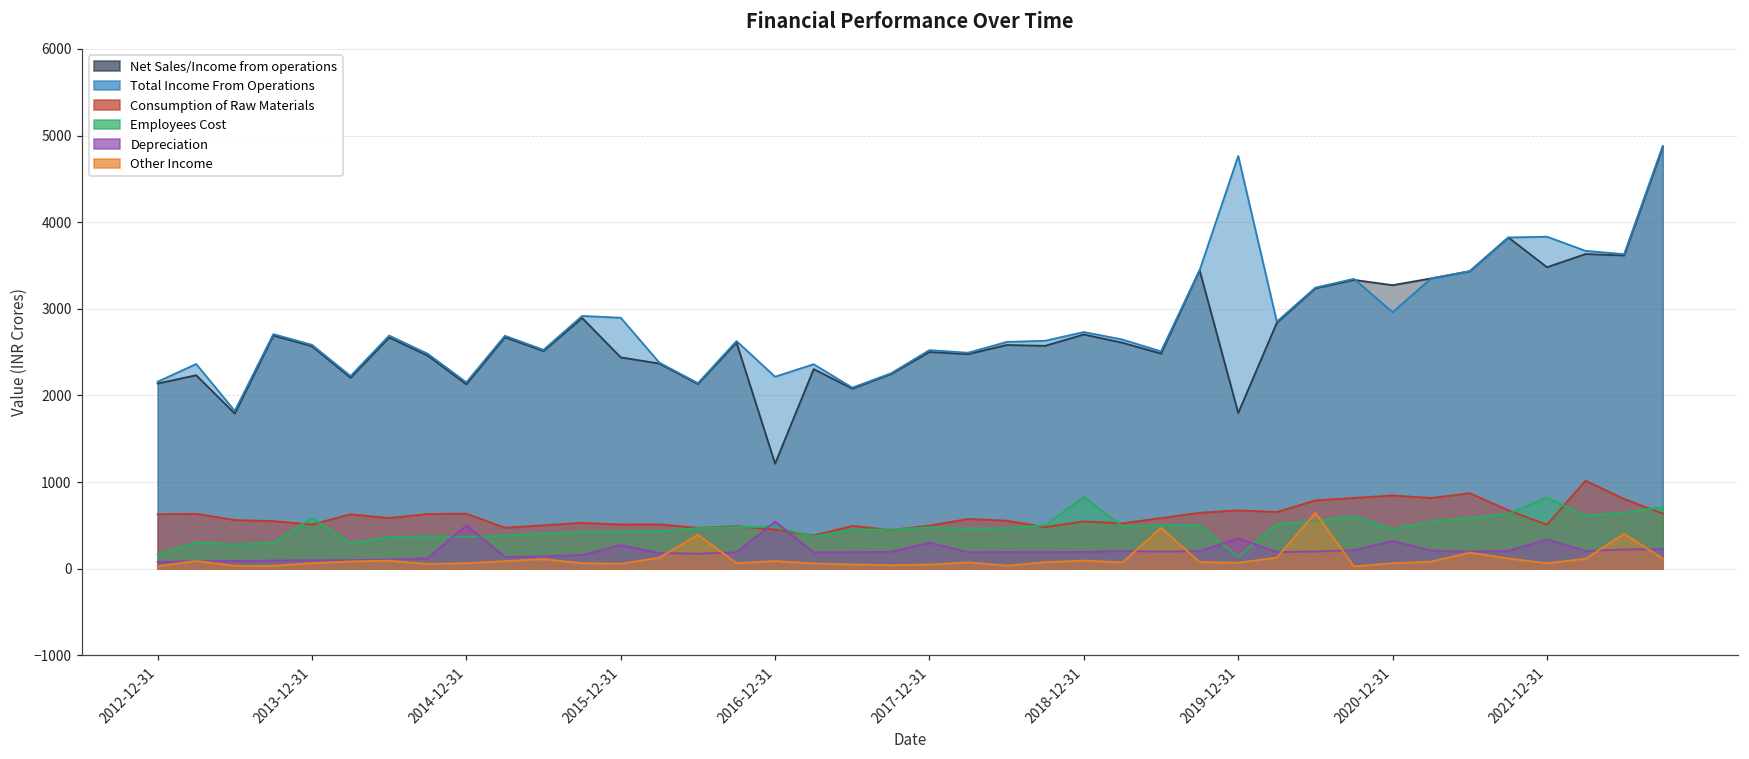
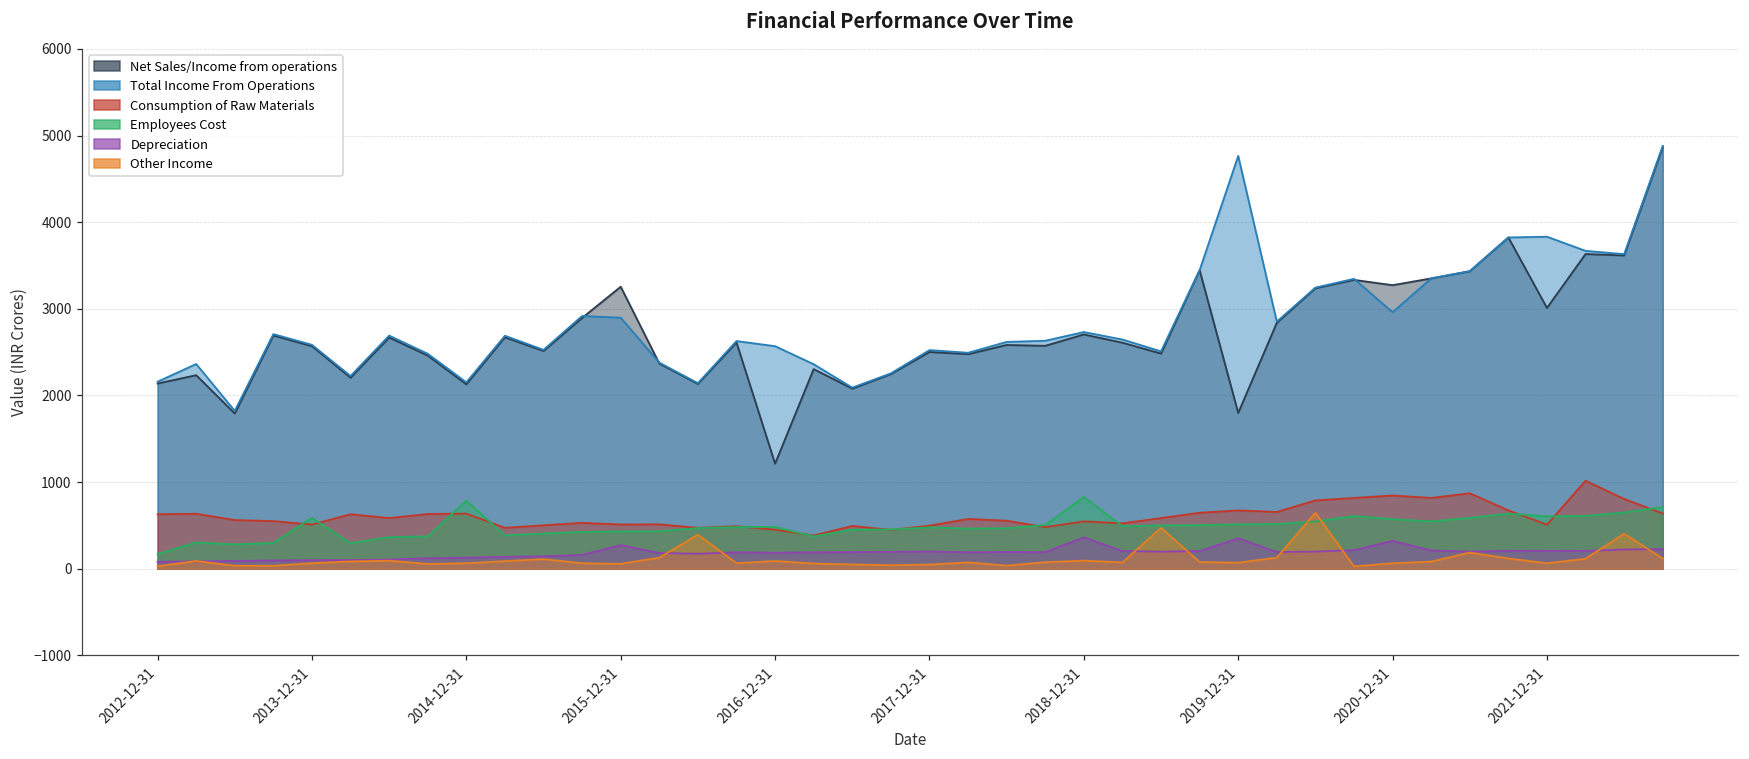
Employees Cost, 2014-12-31: 400 -> 800
Depreciation, 2014-12-31: 500 -> 100
Net Sales/Income from operations, 2015-12-31: 2400 -> 3300
Total Income From Operations, 2016-12-31: 2200 -> 2600
Depreciation, 2016-12-31: 500 -> 200
Depreciation, 2017-12-31: 300 -> 200
Depreciation, 2018-12-31: 200 -> 400
Employees Cost, 2019-12-31: 100 -> 500
Employees Cost, 2020-12-31: 500 -> 600
Net Sales/Income from operations, 2021-12-31: 3500 -> 3000
Employees Cost, 2021-12-31: 800 -> 600
Depreciation, 2021-12-31: 300 -> 200
